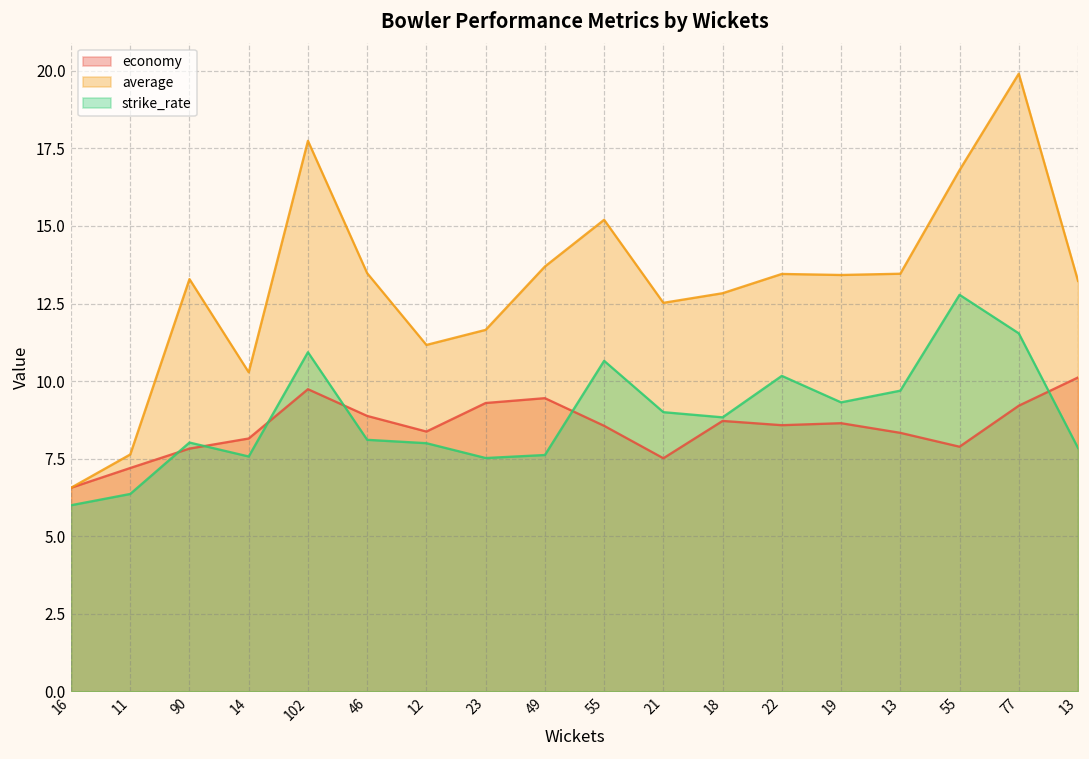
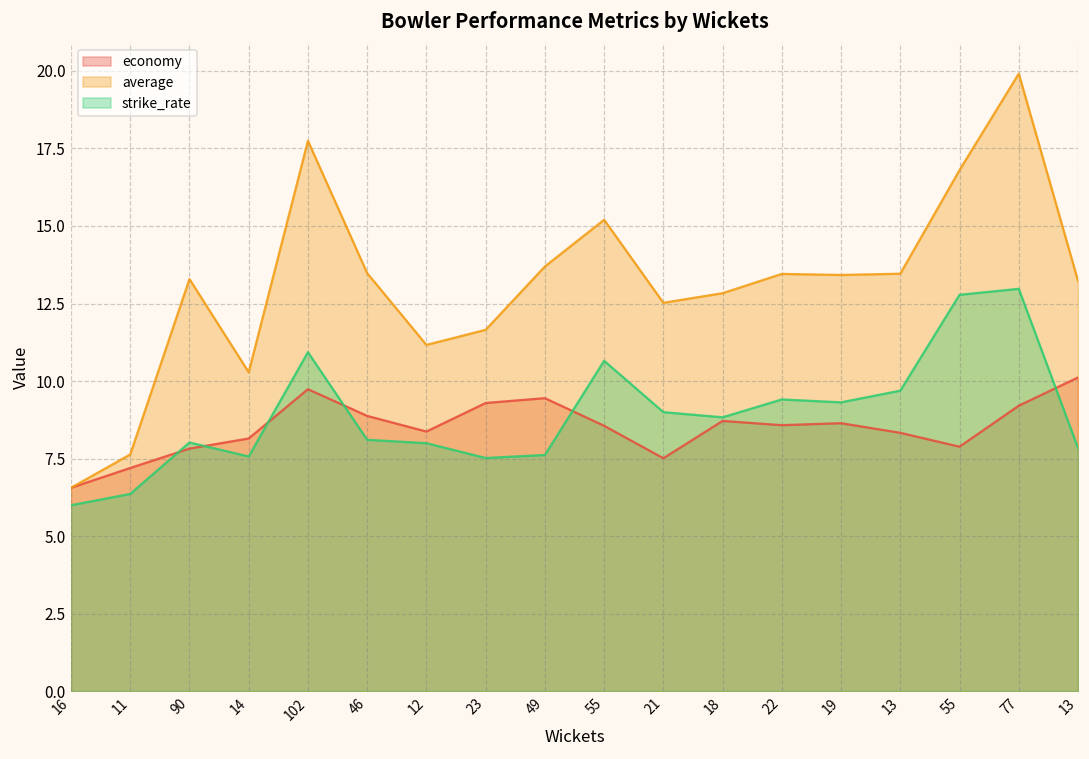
strike_rate, 22: 10.2 -> 9.4
strike_rate, 77: 11.5 -> 13.0
